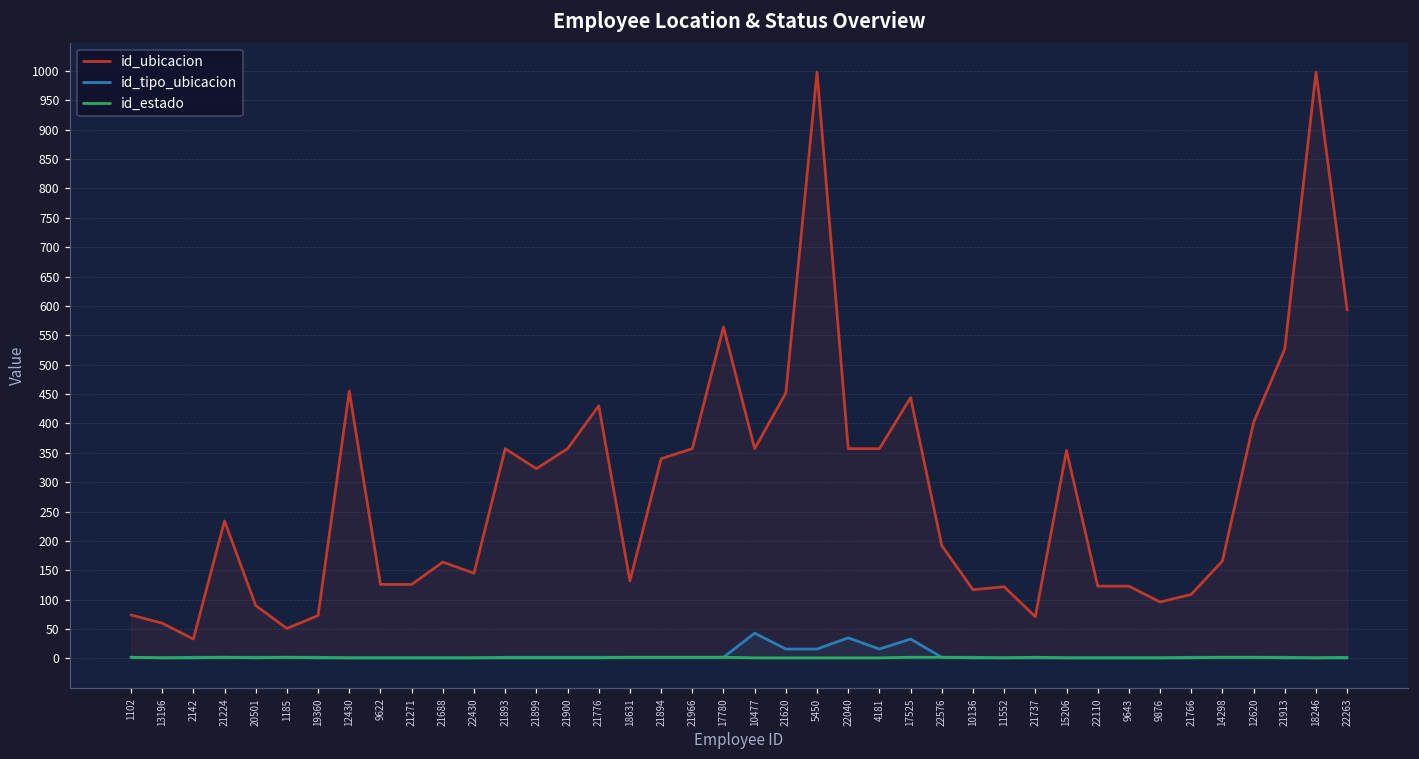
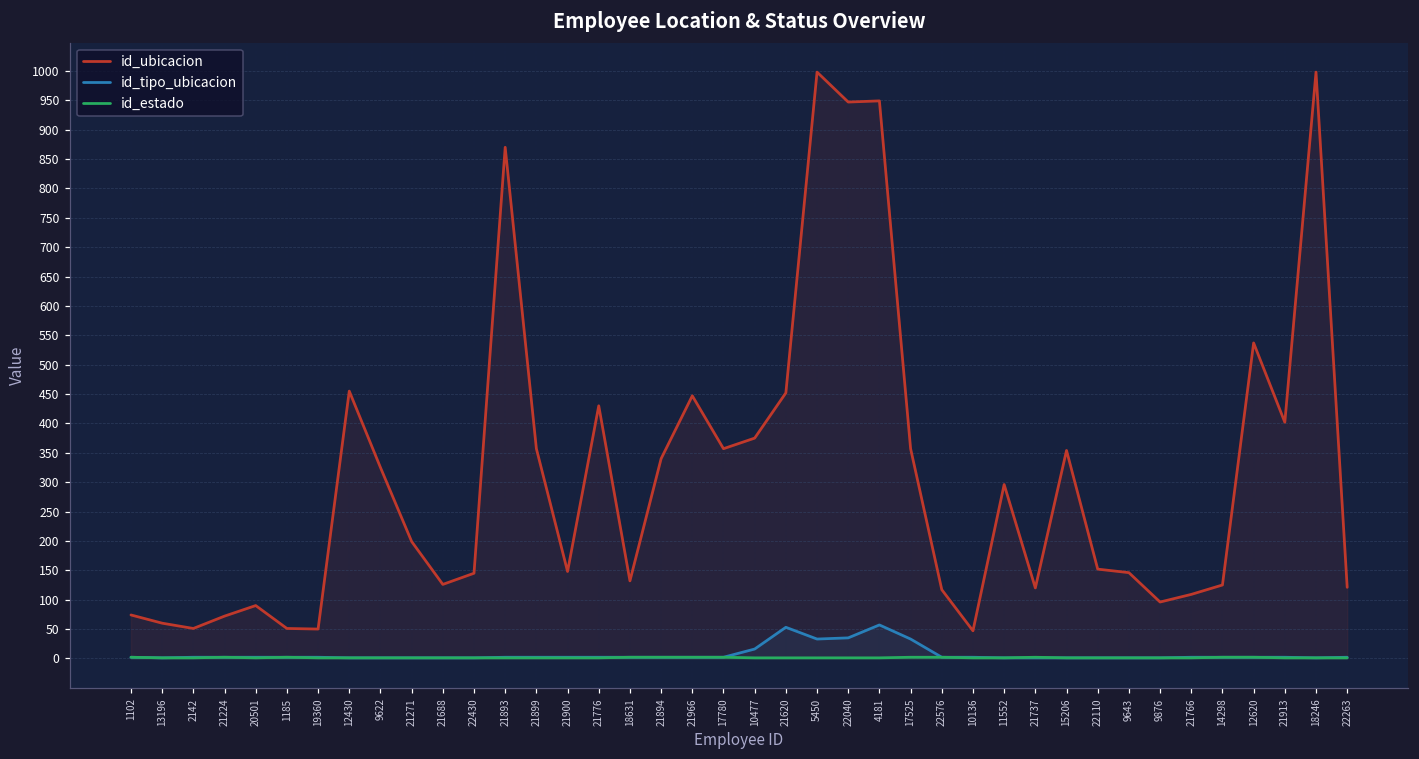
id_ubicacion, 2142: 30 -> 50
id_ubicacion, 21224: 230 -> 70
id_ubicacion, 19360: 70 -> 50
id_ubicacion, 9622: 130 -> 330
id_ubicacion, 21271: 130 -> 200
id_ubicacion, 21688: 160 -> 130
id_ubicacion, 21893: 360 -> 870
id_ubicacion, 21899: 320 -> 360
id_ubicacion, 21900: 360 -> 150
id_ubicacion, 21966: 360 -> 450
id_ubicacion, 17780: 560 -> 360
id_ubicacion, 10477: 360 -> 380
id_tipo_ubicacion, 10477: 40 -> 20
id_tipo_ubicacion, 21620: 20 -> 50
id_tipo_ubicacion, 5450: 20 -> 30
id_ubicacion, 22040: 360 -> 950
id_ubicacion, 4181: 360 -> 950
id_tipo_ubicacion, 4181: 20 -> 60
id_ubicacion, 17525: 440 -> 360
id_ubicacion, 22576: 190 -> 120
id_ubicacion, 10136: 120 -> 50
id_ubicacion, 11552: 120 -> 300
id_ubicacion, 21737: 70 -> 120
id_ubicacion, 22110: 120 -> 150
id_ubicacion, 9643: 120 -> 150
id_ubicacion, 14298: 170 -> 130
id_ubicacion, 12620: 400 -> 540
id_ubicacion, 21913: 530 -> 400
id_ubicacion, 22263: 590 -> 120
